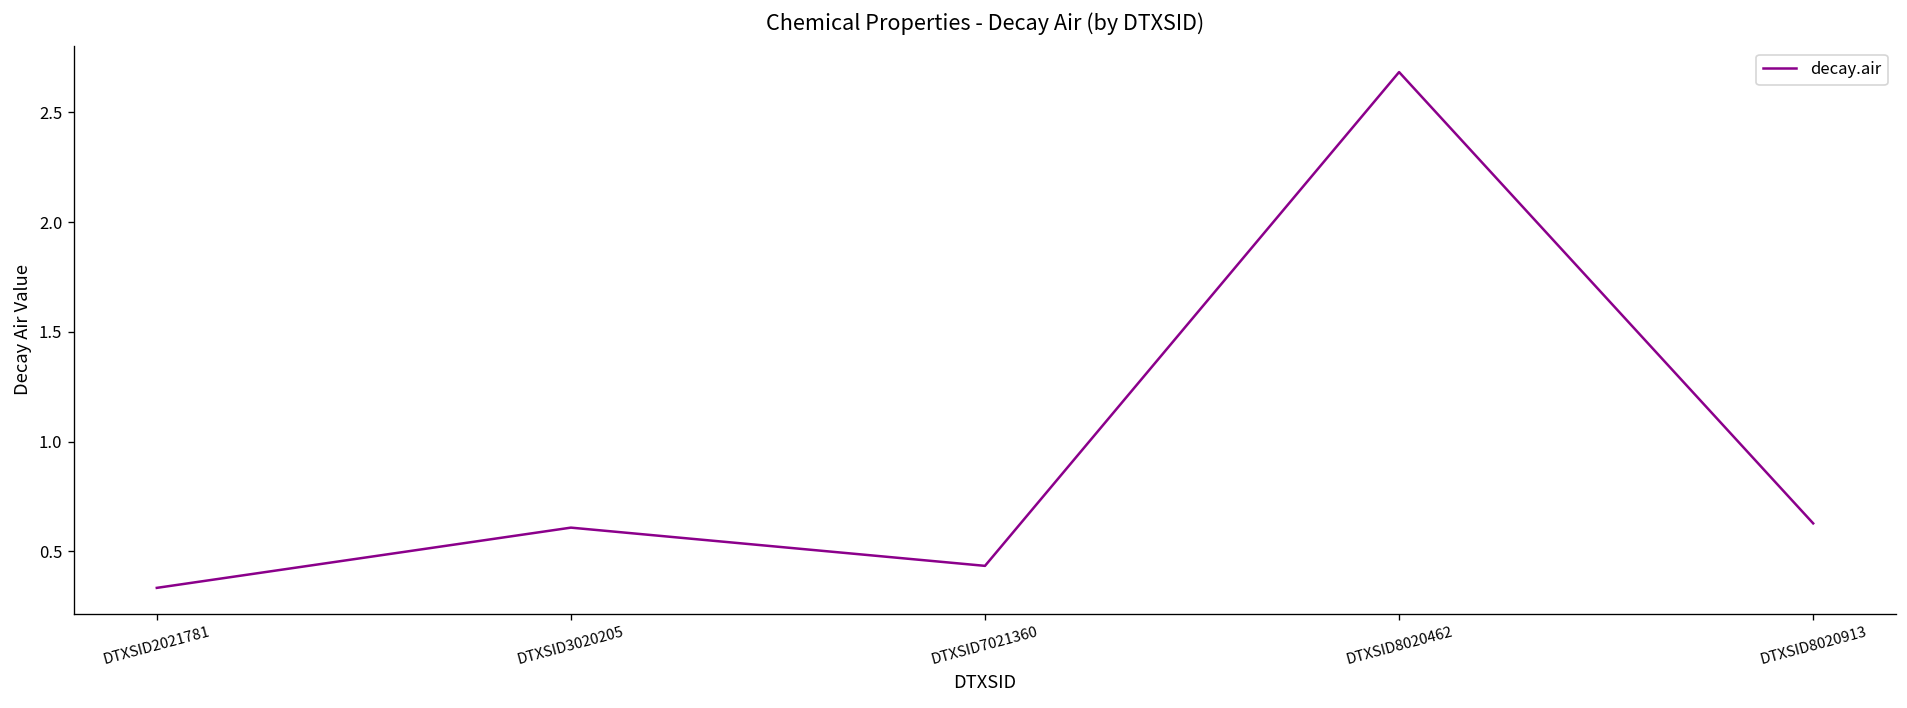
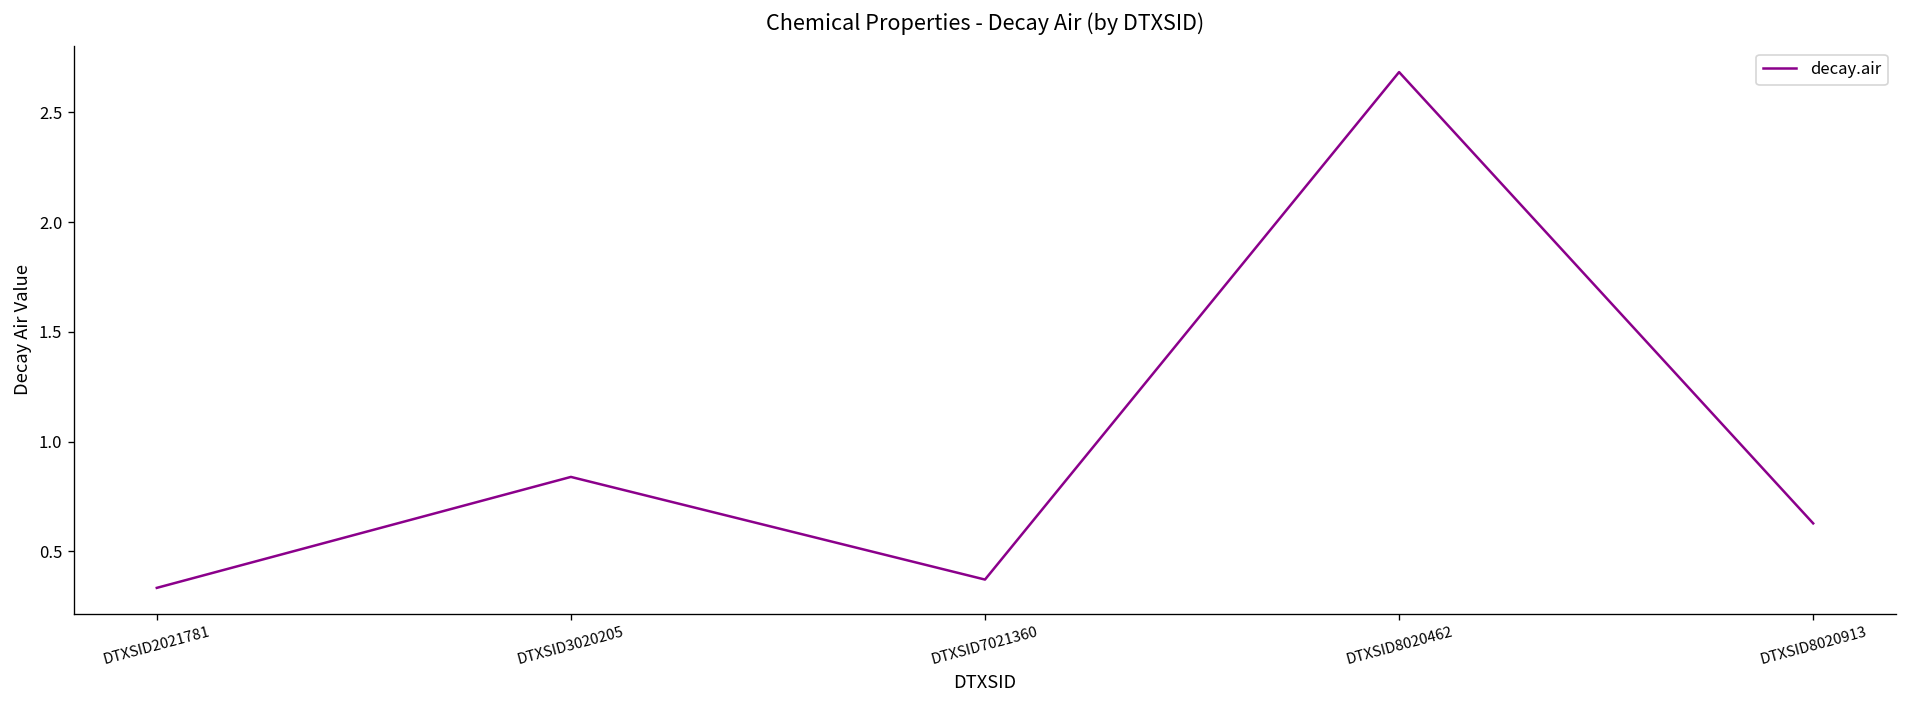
DTXSID3020205: 0.61 -> 0.84
DTXSID7021360: 0.43 -> 0.37
